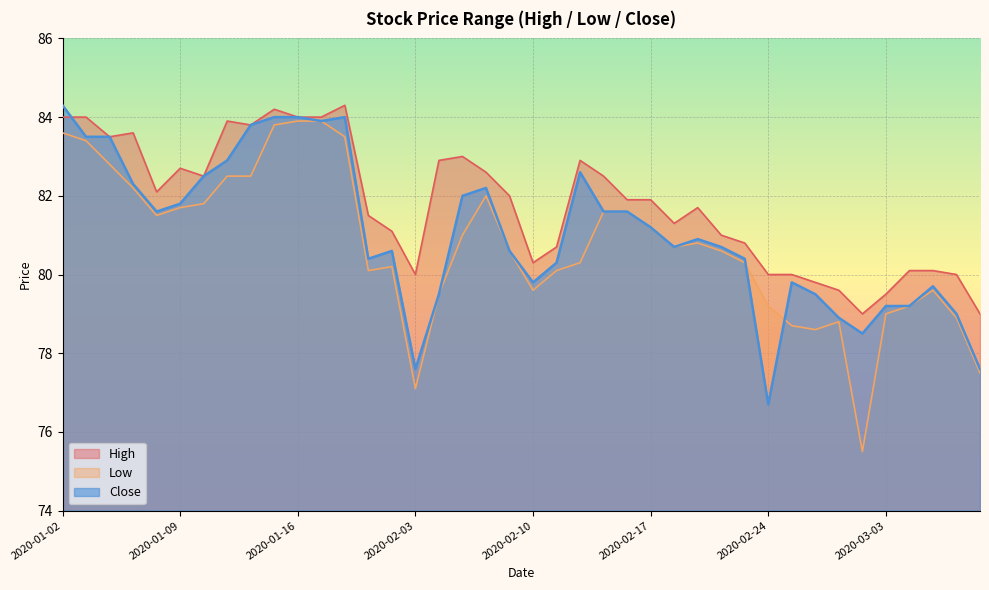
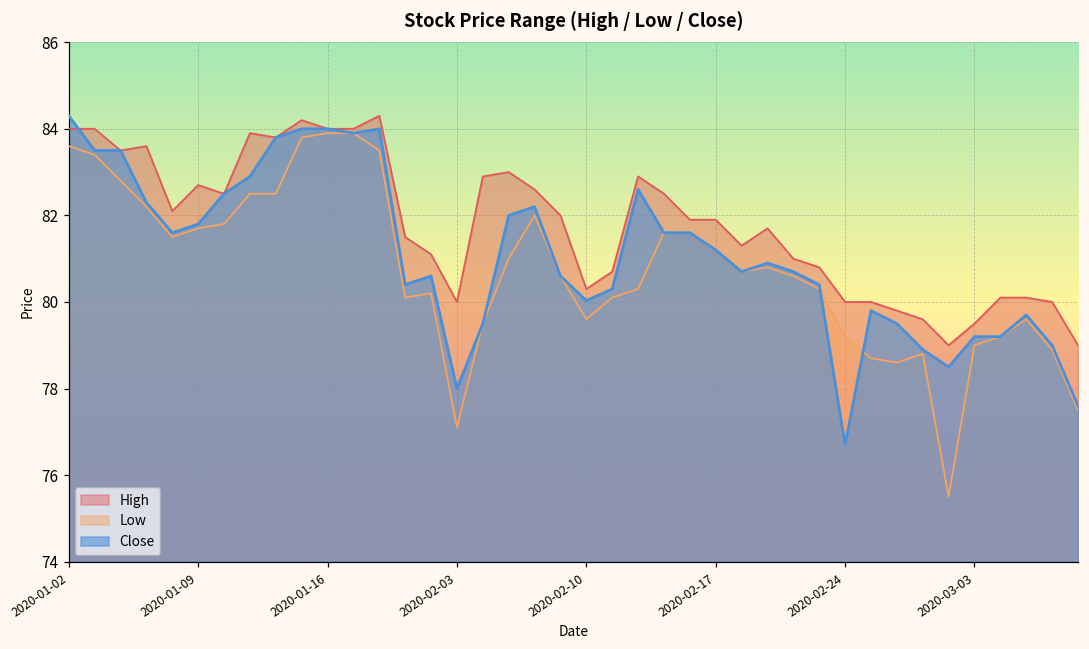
Close, 2020-02-03: 77.6 -> 78.0
Close, 2020-02-10: 79.8 -> 80.0
